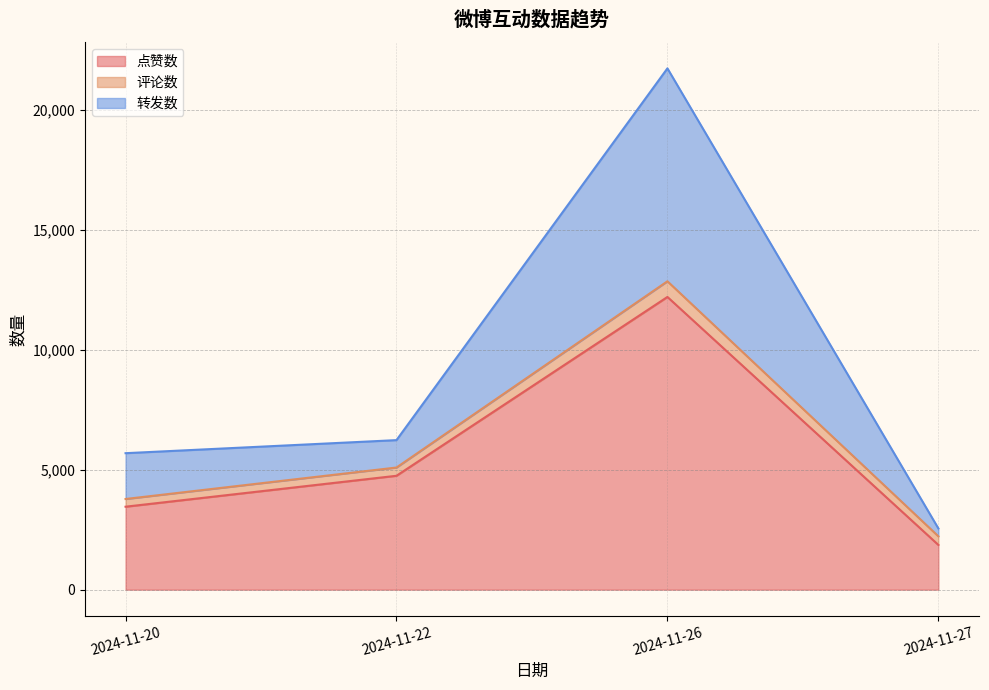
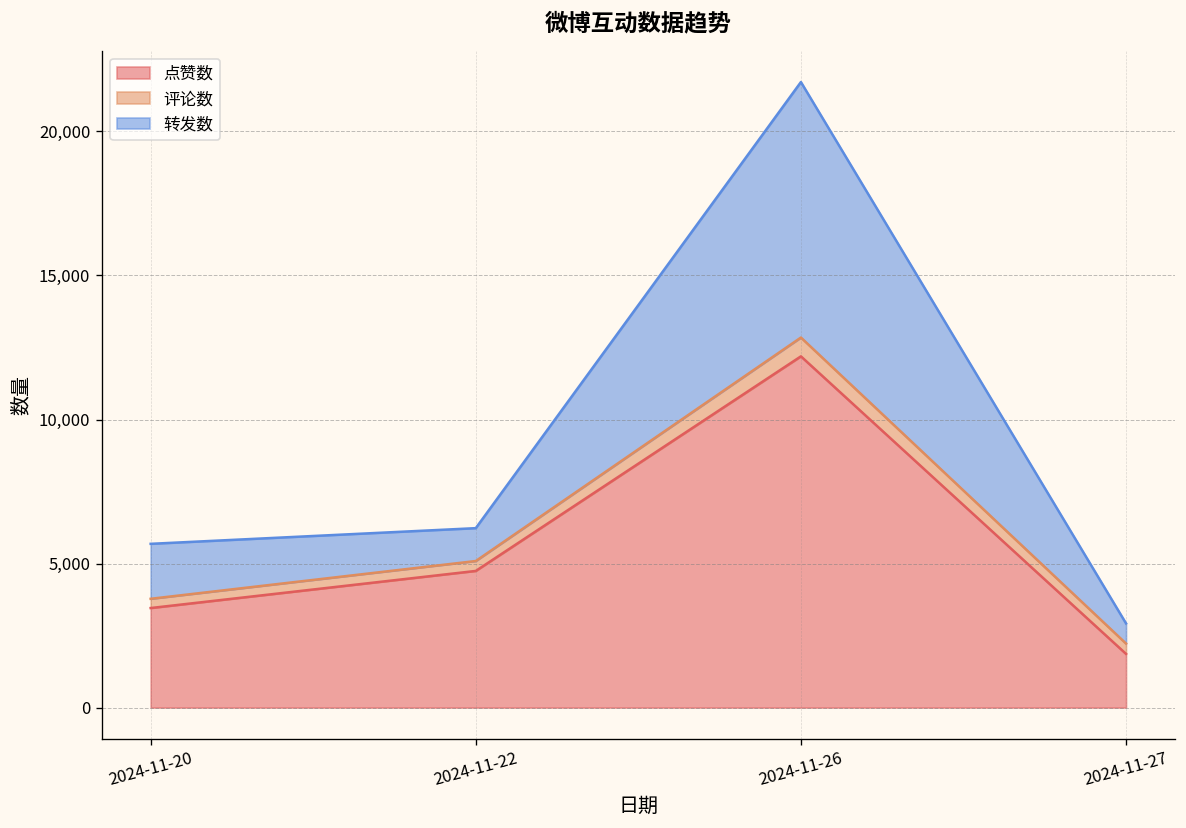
转发数, 2024-11-27: 300 -> 700
